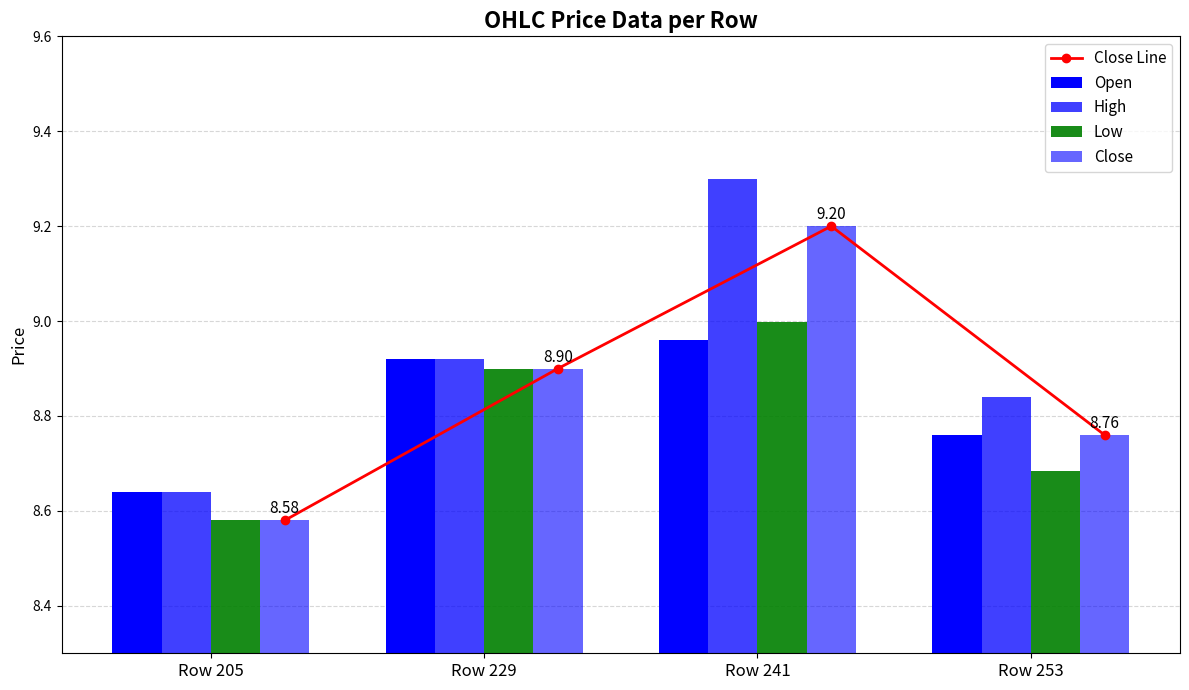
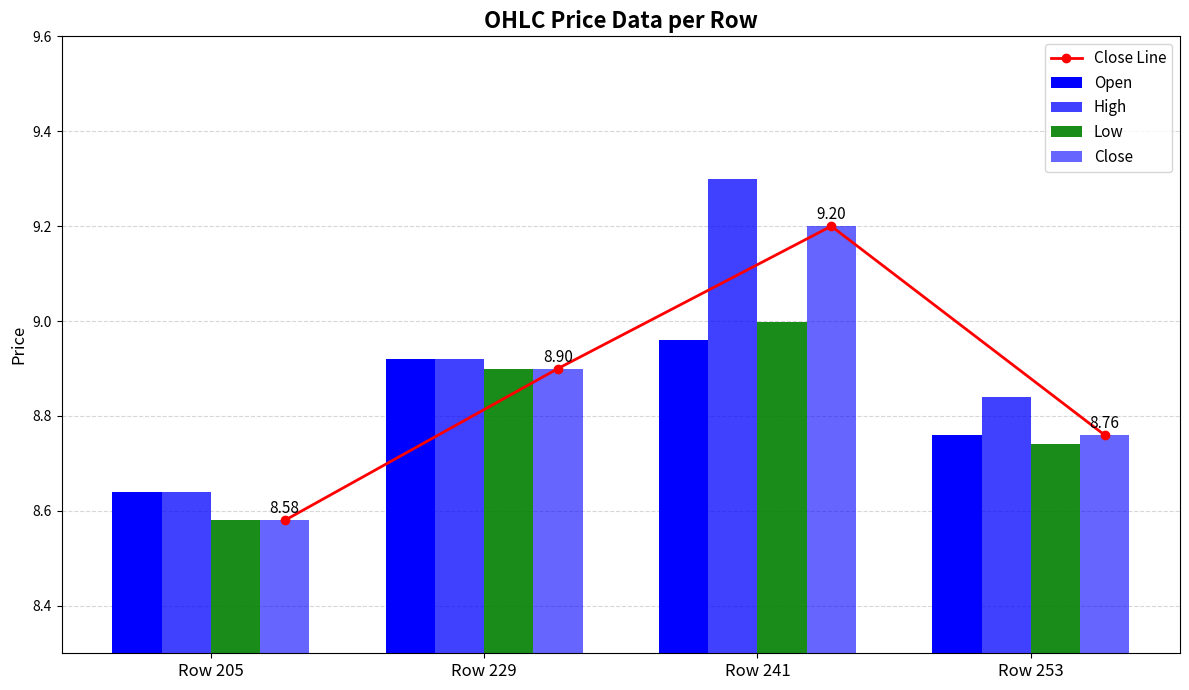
Low, Row 253: 8.68 -> 8.74
